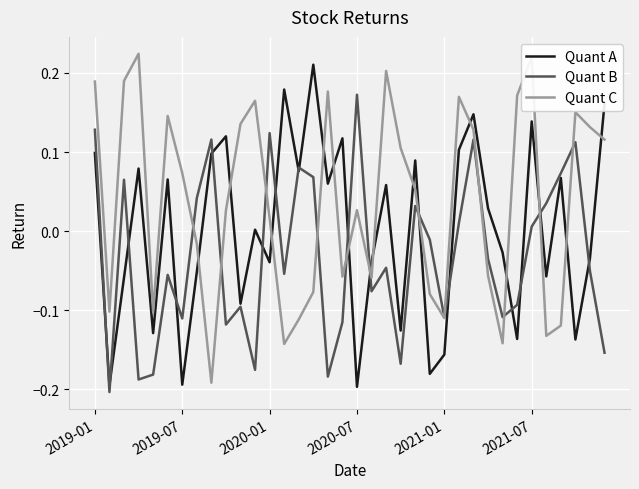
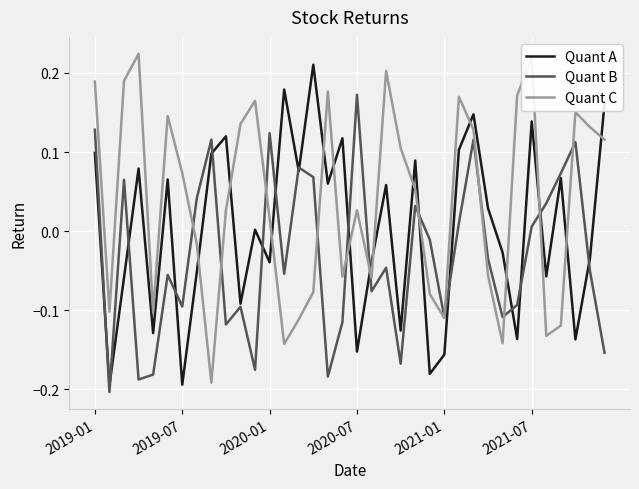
Quant B, 2019-07: -0.11 -> -0.10
Quant A, 2020-07: -0.20 -> -0.15
